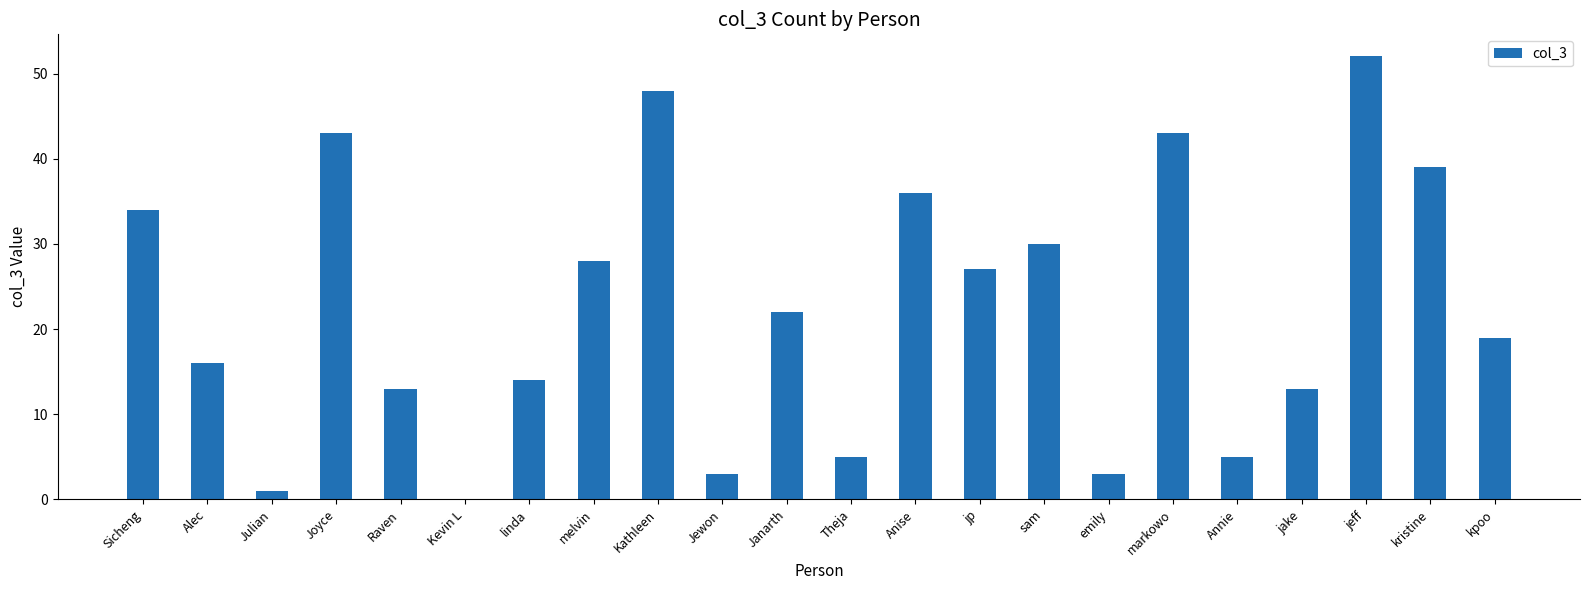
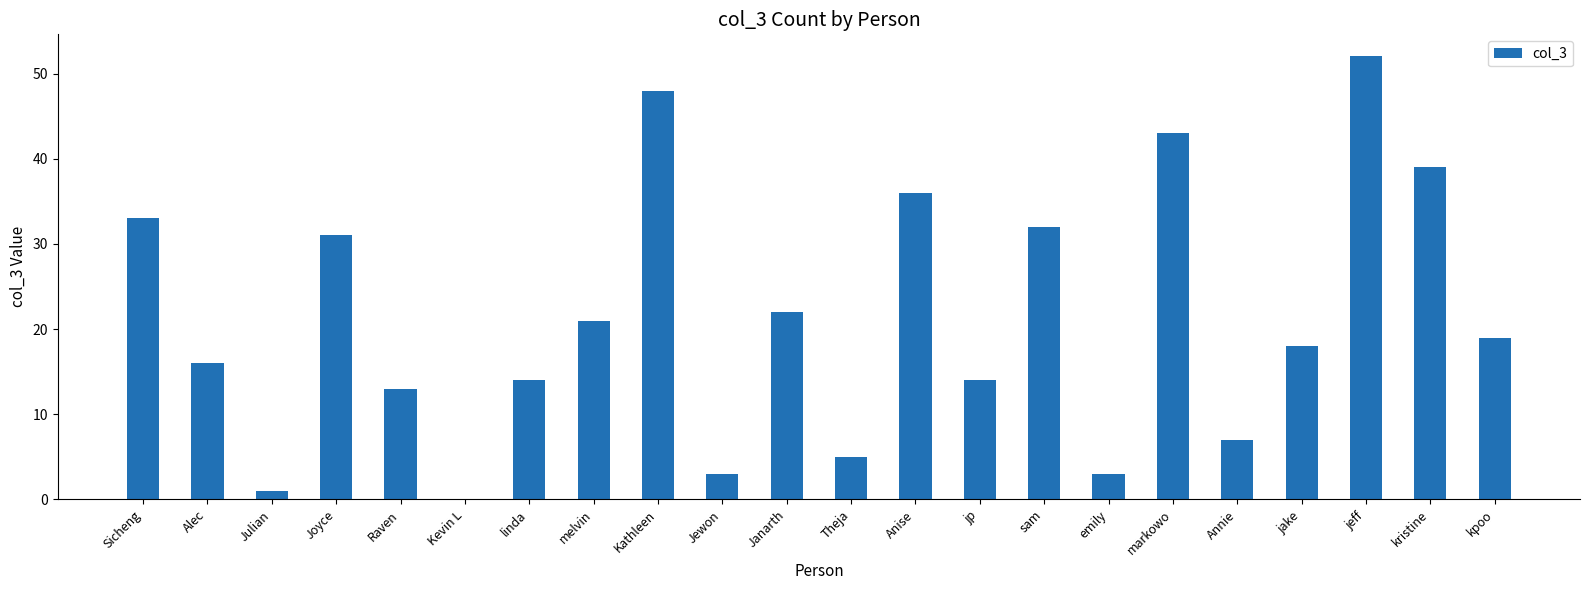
Sicheng: 34 -> 33
Joyce: 43 -> 31
melvin: 28 -> 21
jp: 27 -> 14
sam: 30 -> 32
Annie: 5 -> 7
jake: 13 -> 18
